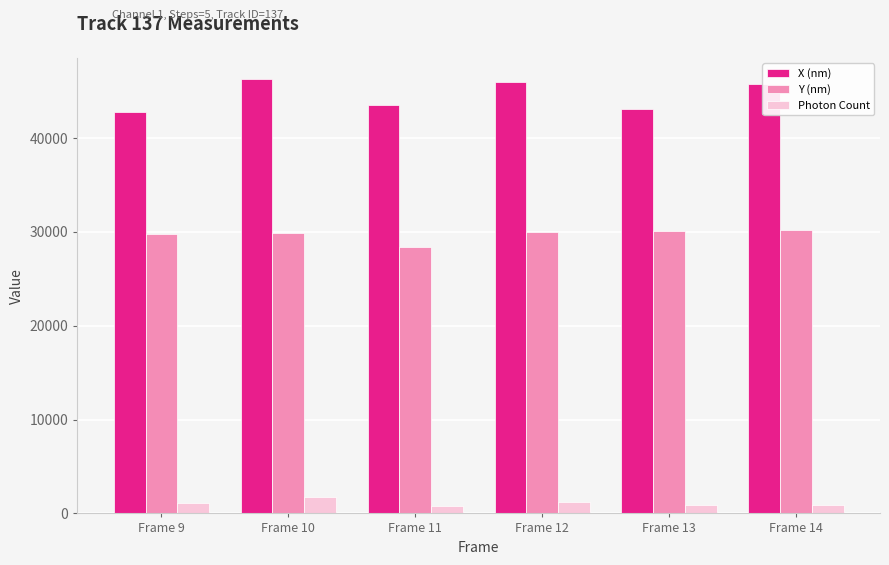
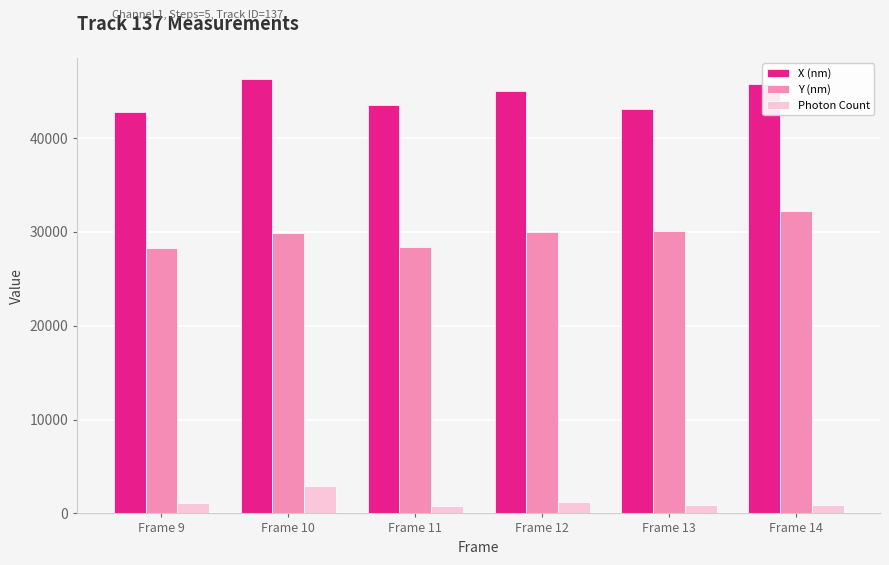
Y (nm), Frame 9: 30000 -> 28000
Photon Count, Frame 10: 2000 -> 3000
X (nm), Frame 12: 46000 -> 45000
Y (nm), Frame 14: 30000 -> 32000
